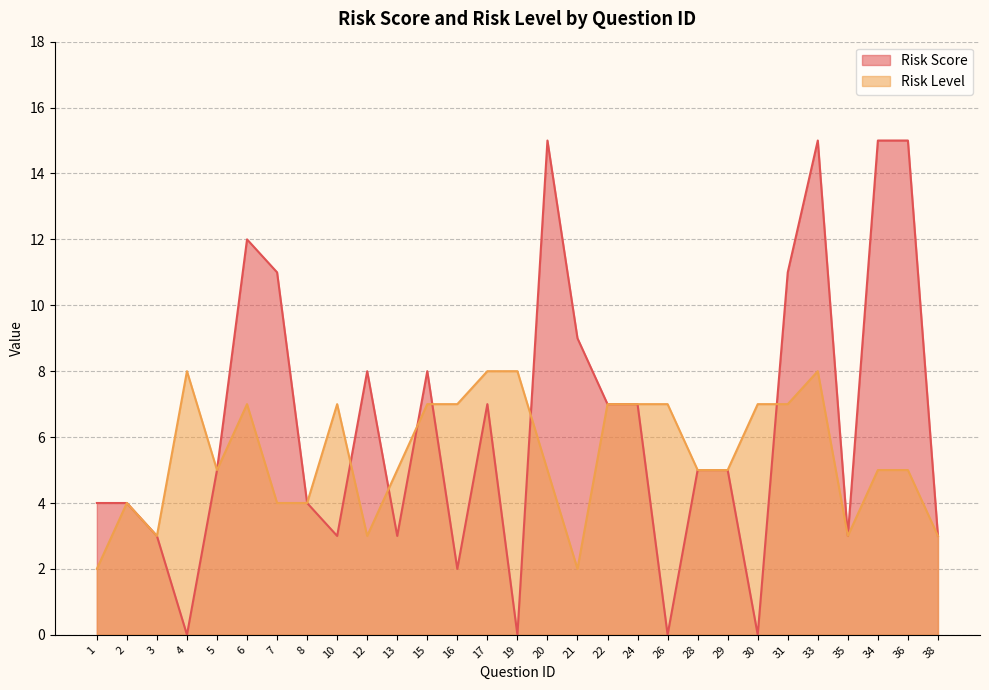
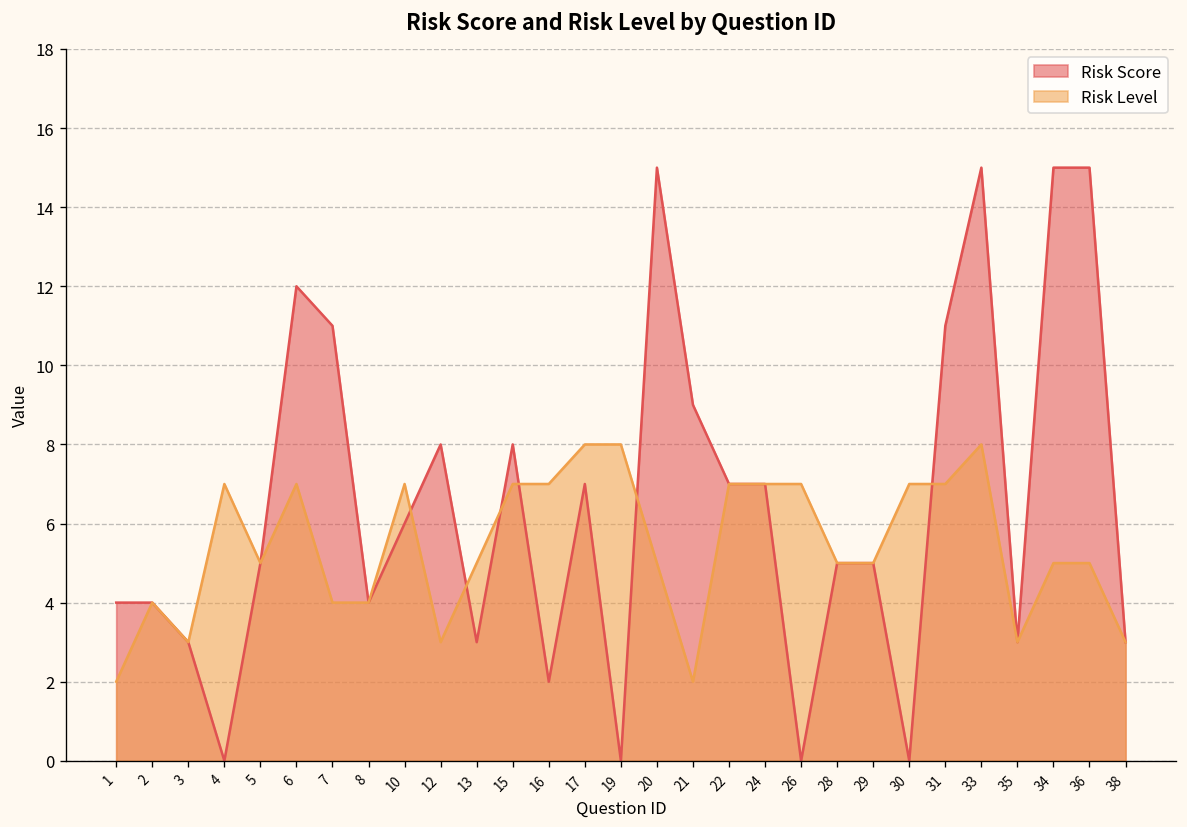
Risk Level, 4: 8 -> 7
Risk Score, 10: 3 -> 6
